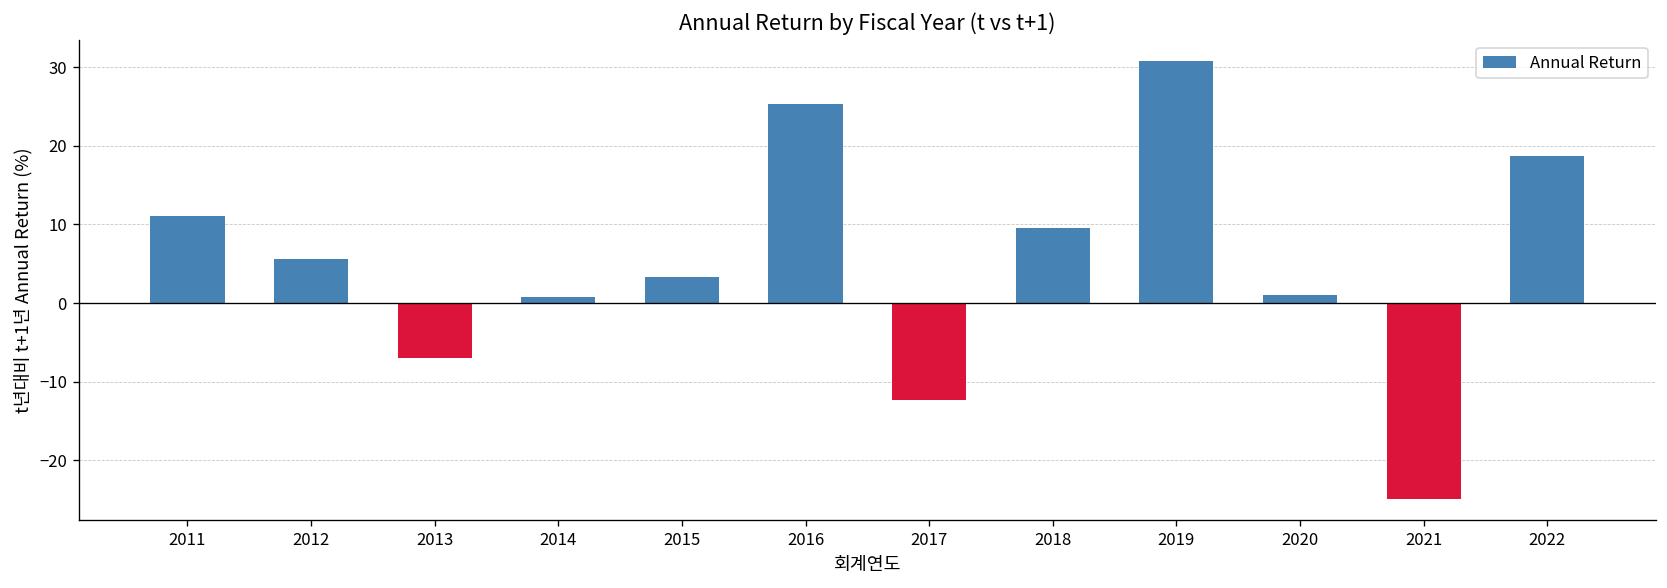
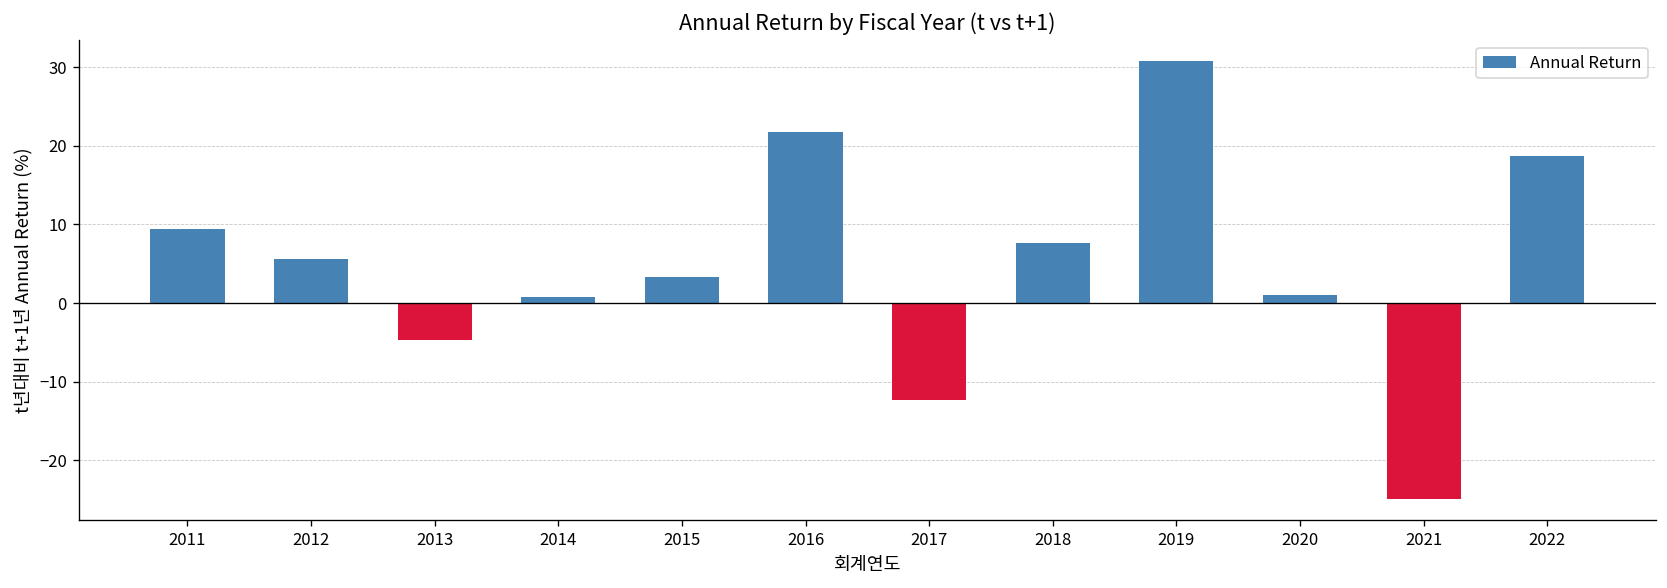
2011: 11 -> 9
2013: -7 -> -5
2016: 25 -> 22
2018: 10 -> 8
